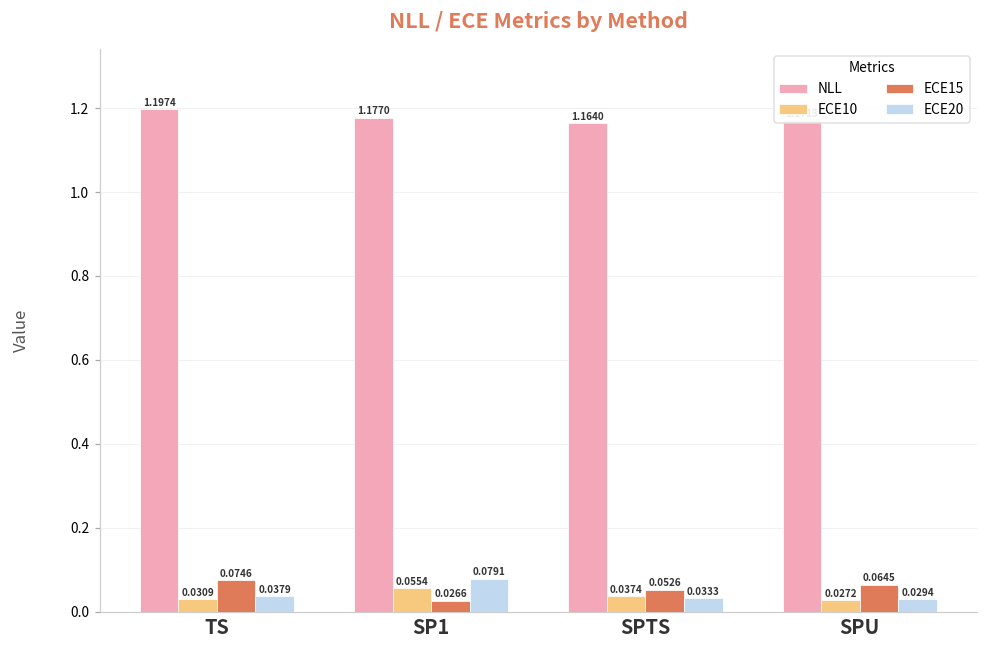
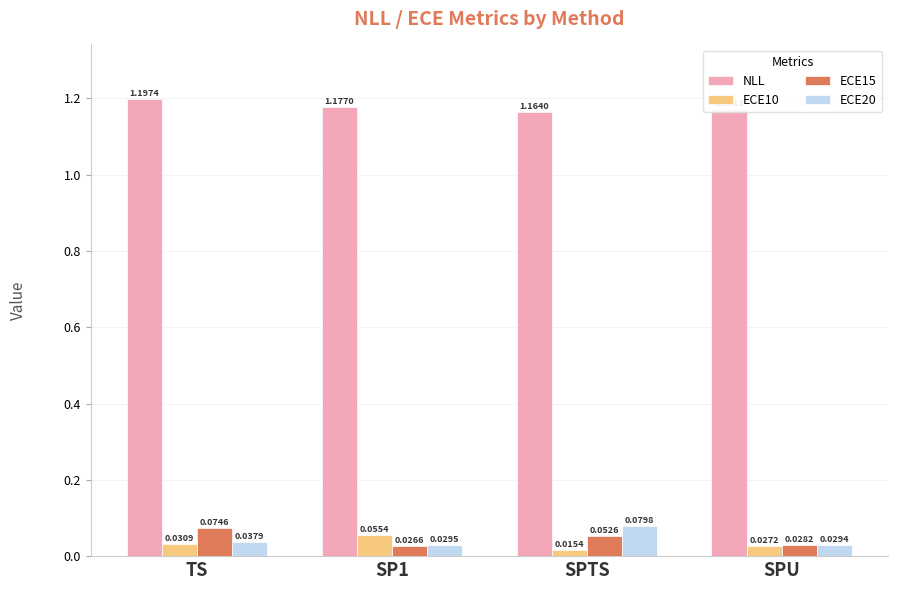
ECE20, SP1: 0.0791 -> 0.0295
ECE10, SPTS: 0.0374 -> 0.0154
ECE20, SPTS: 0.0333 -> 0.0798
ECE15, SPU: 0.0645 -> 0.0282
